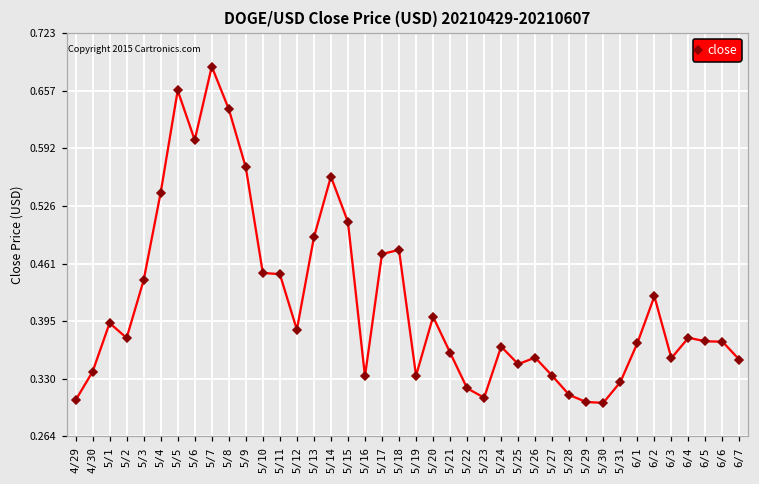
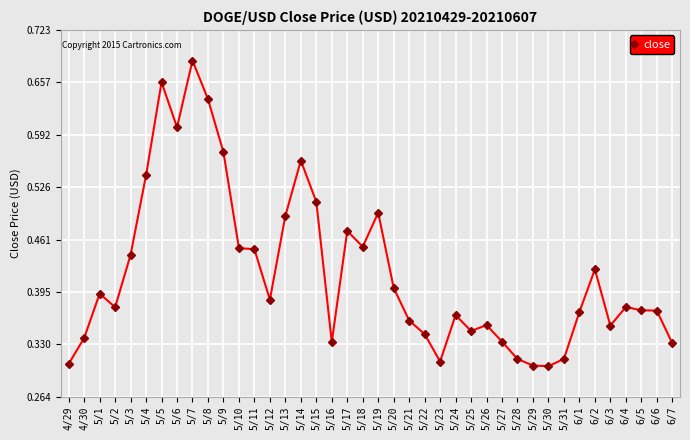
5/18: 0.48 -> 0.45
5/19: 0.33 -> 0.49
5/22: 0.32 -> 0.34
5/31: 0.33 -> 0.31
6/7: 0.35 -> 0.33
